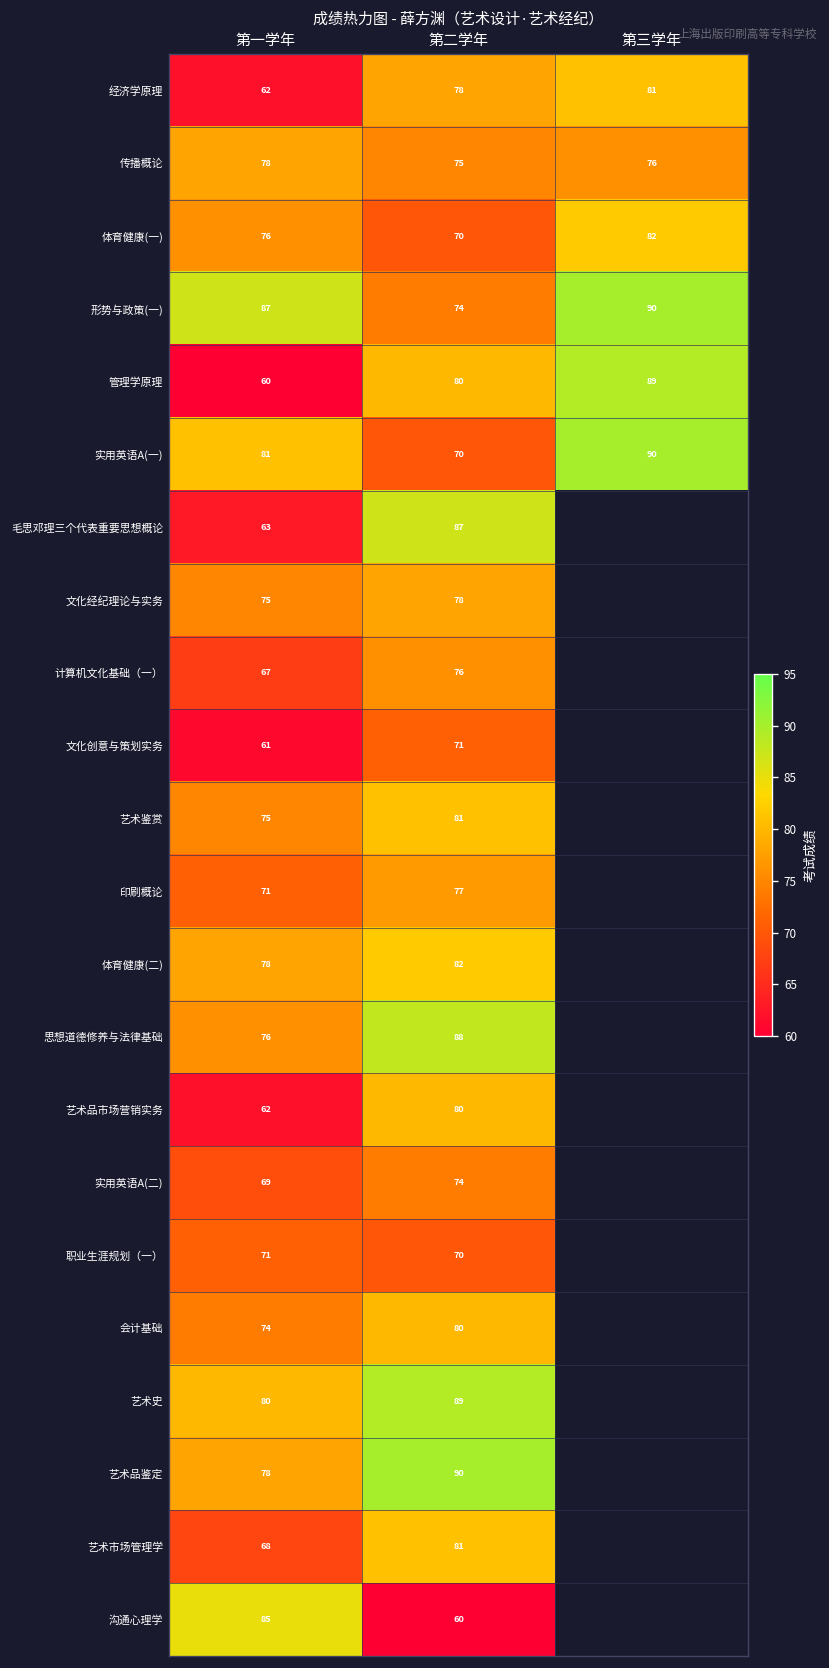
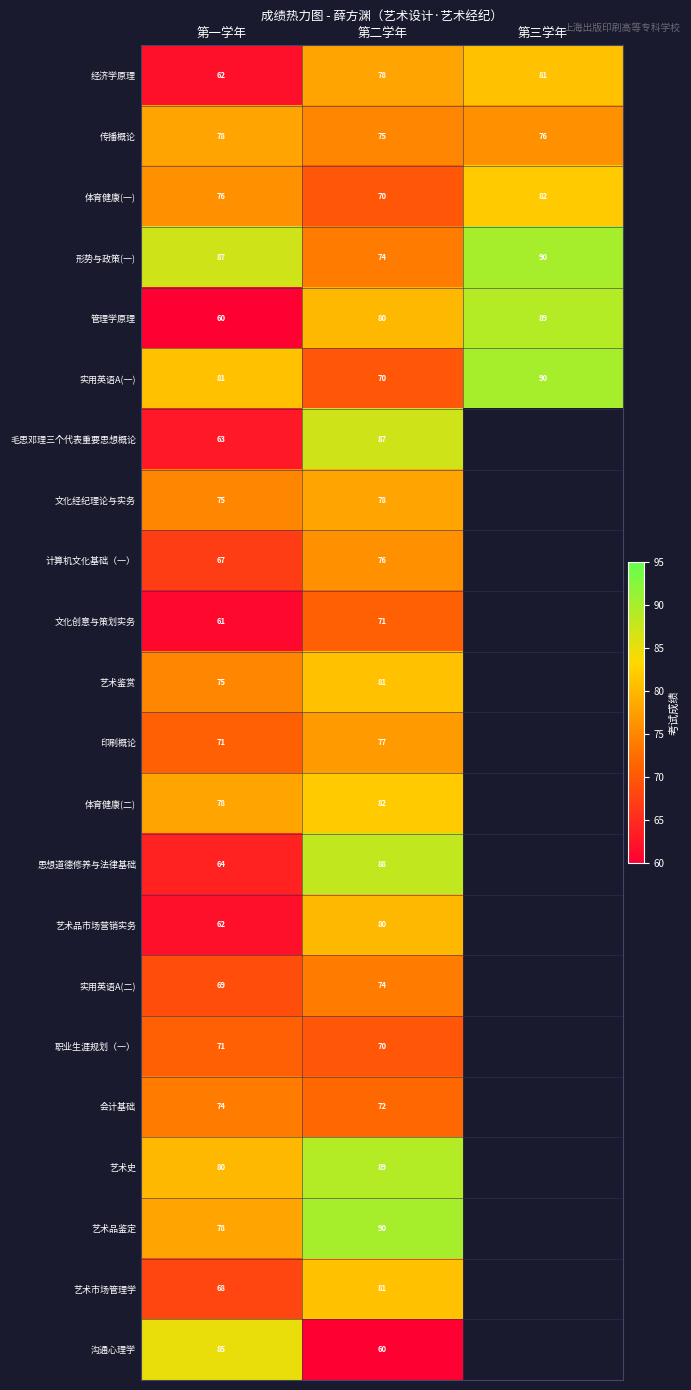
思想道德修养与法律基础, 第一学年: 76 -> 64
会计基础, 第二学年: 80 -> 72
